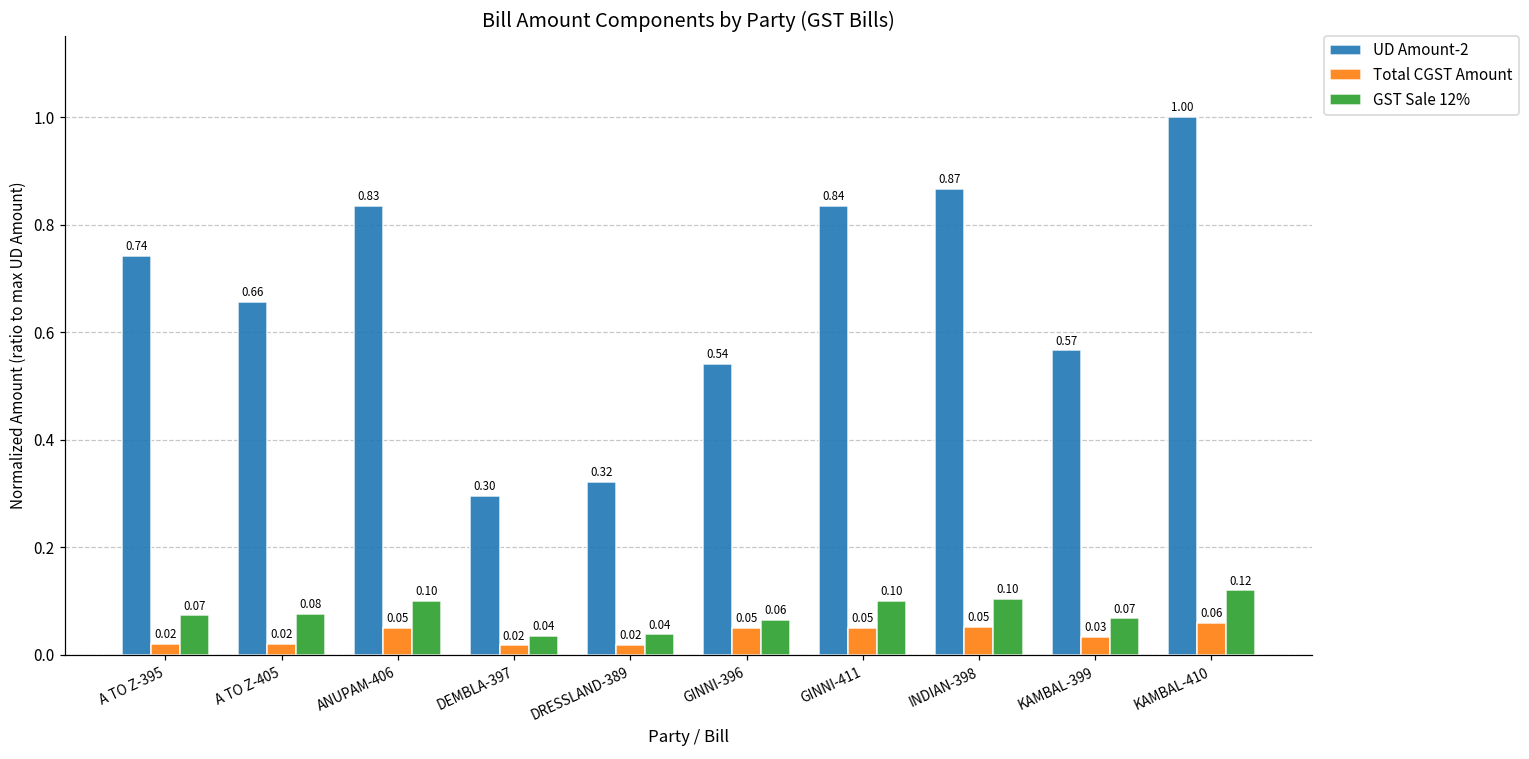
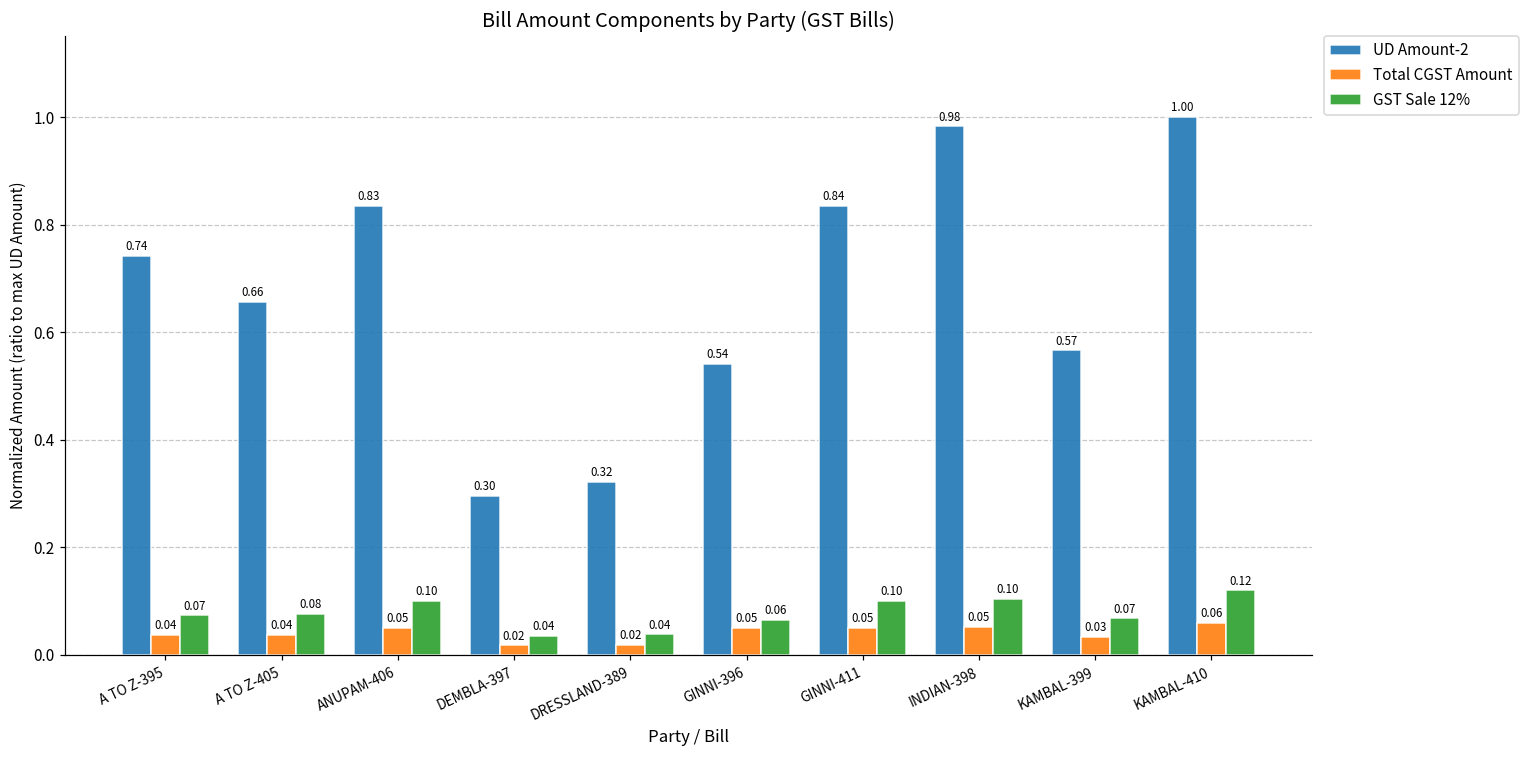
Total CGST Amount, A TO Z-395: 0.02 -> 0.04
Total CGST Amount, A TO Z-405: 0.02 -> 0.04
UD Amount-2, INDIAN-398: 0.87 -> 0.98
